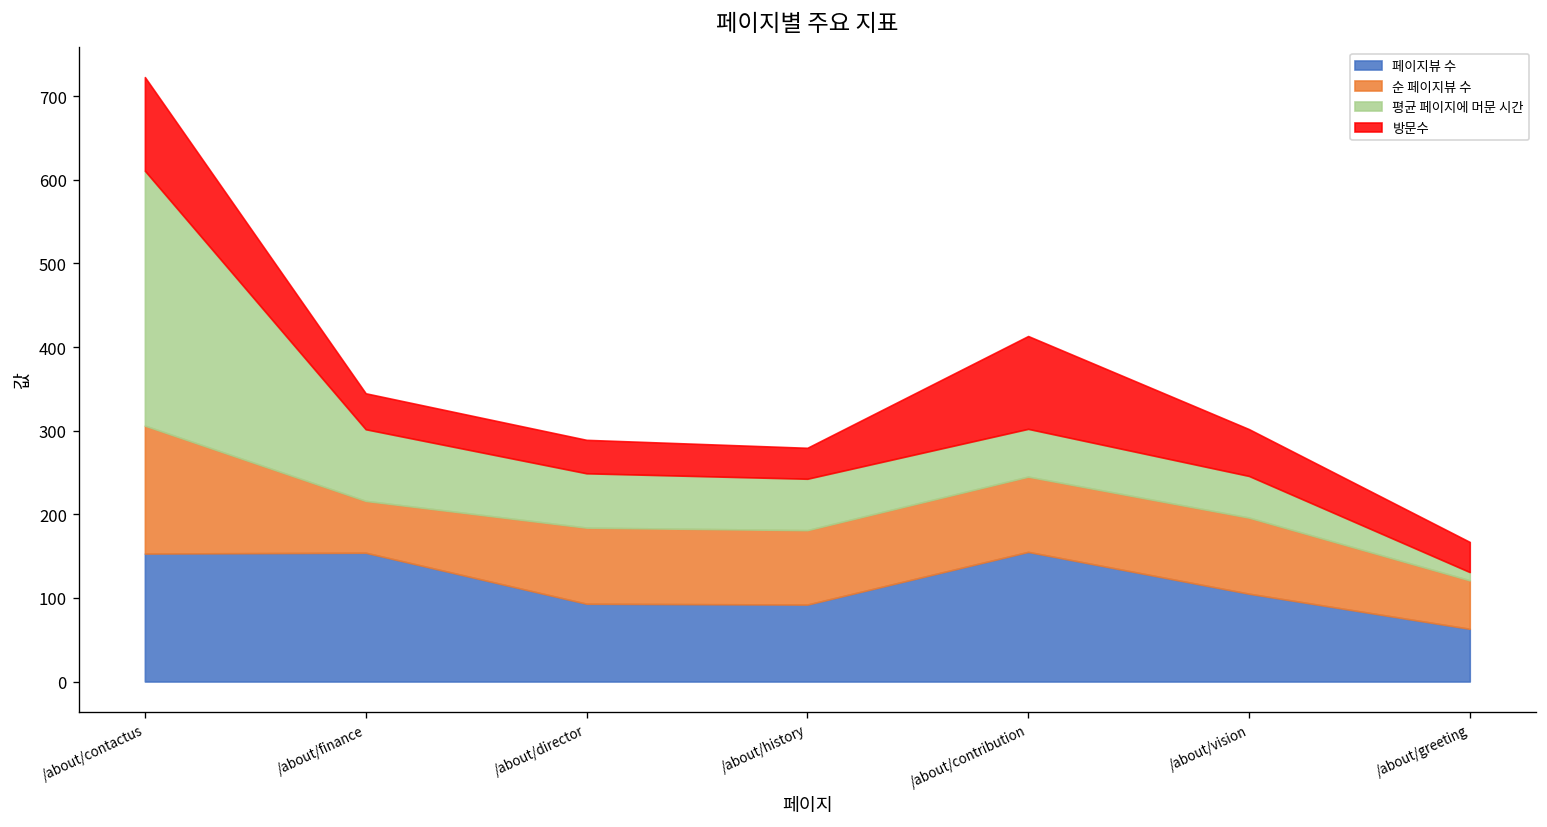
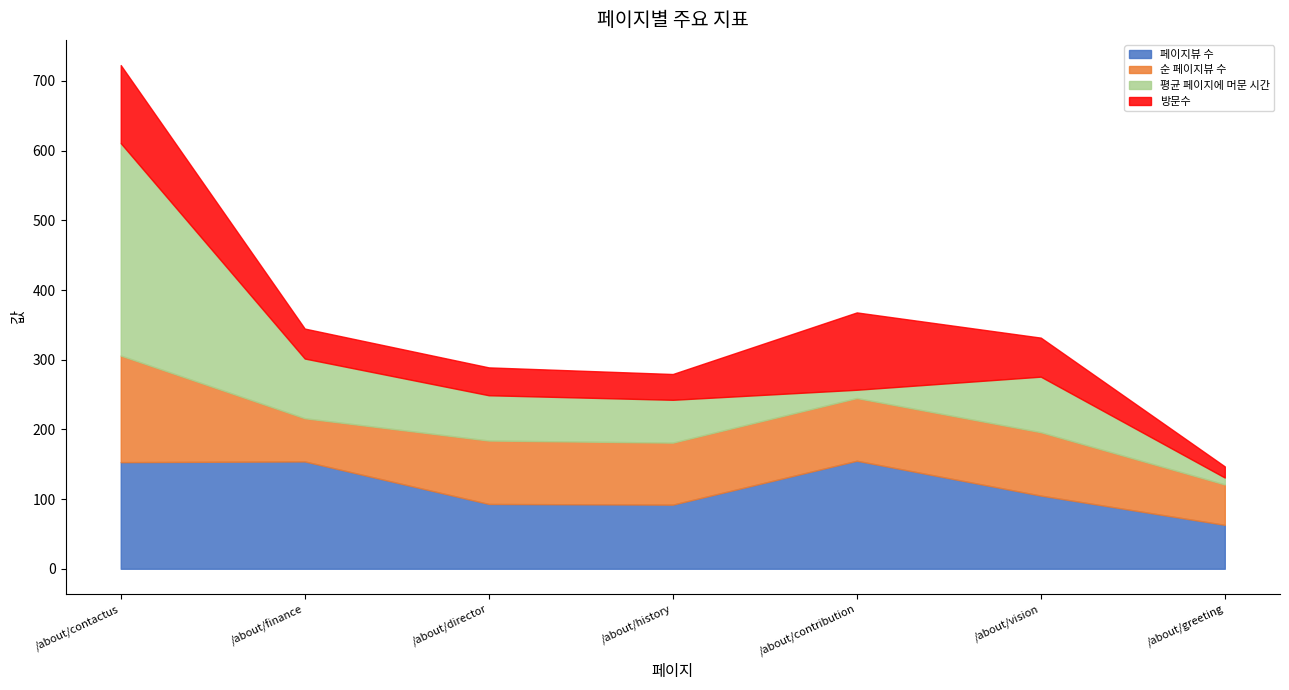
평균 페이지에 머문 시간, /about/contribution: 60 -> 10
평균 페이지에 머문 시간, /about/vision: 50 -> 80
방문수, /about/greeting: 40 -> 20
